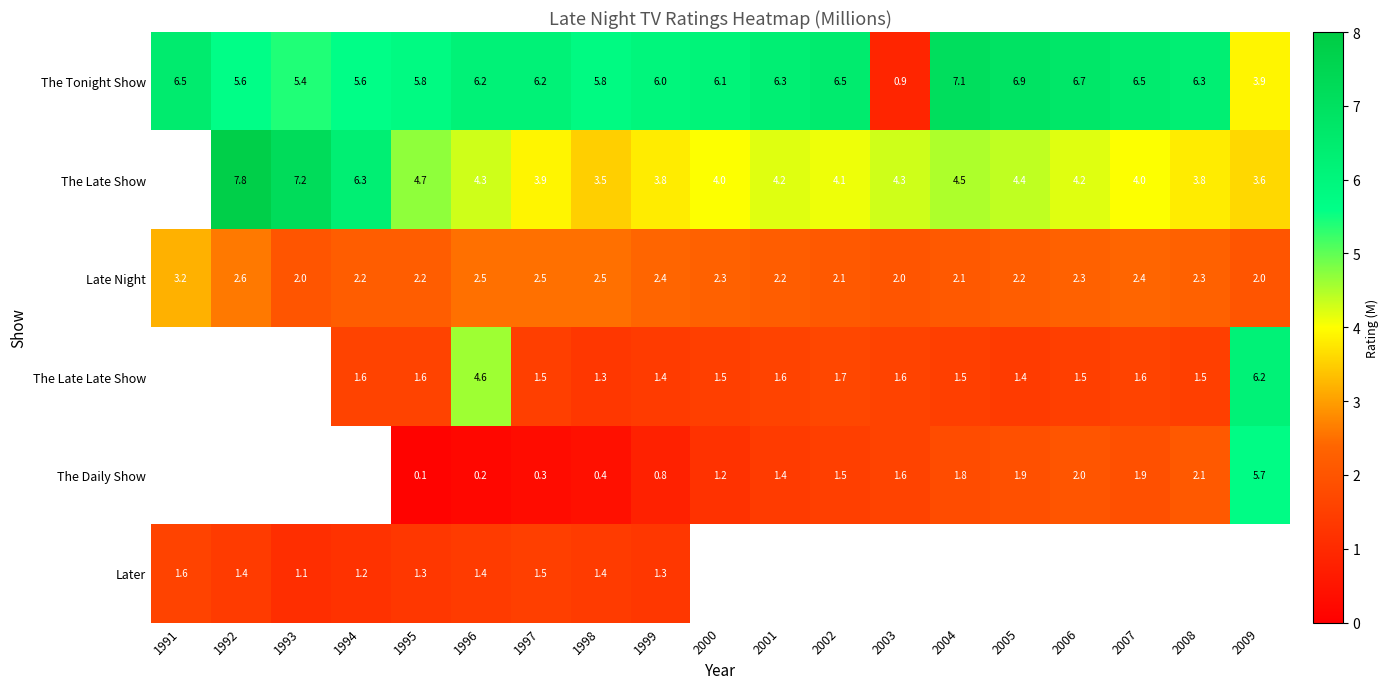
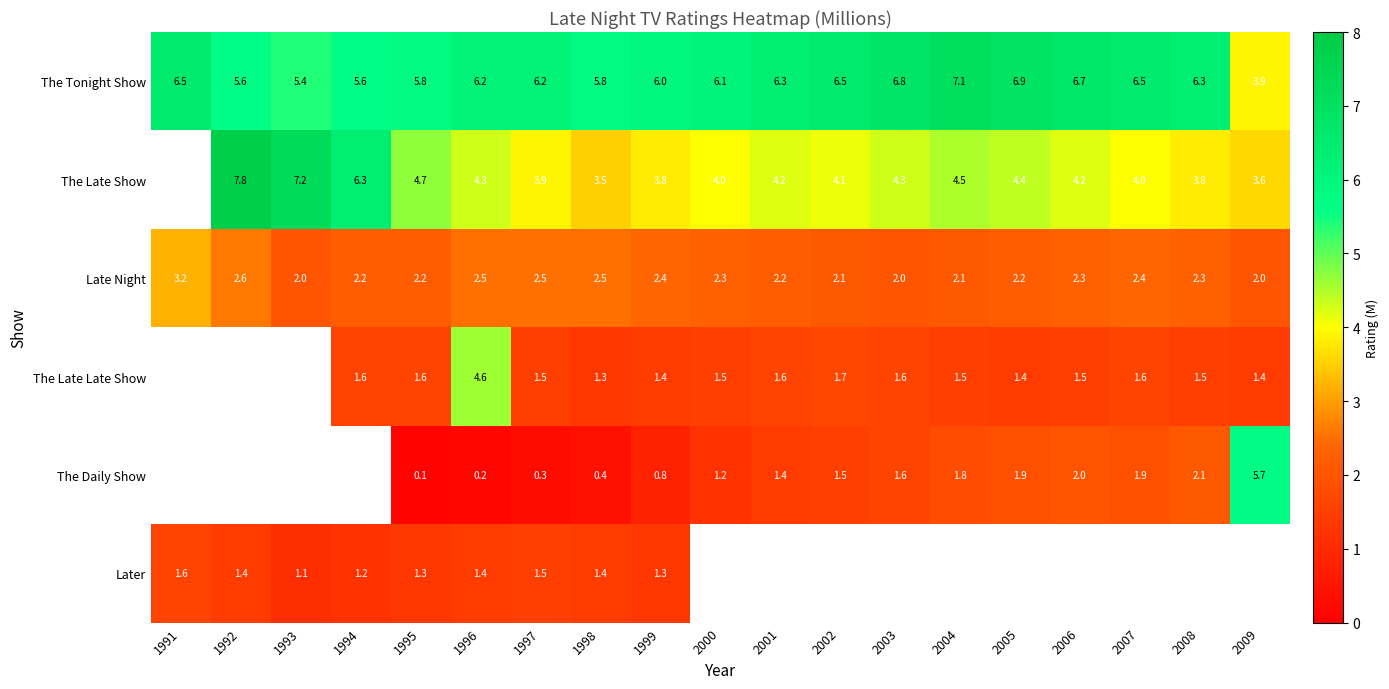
The Tonight Show, 2003: 0.9 -> 6.8
The Late Late Show, 2009: 6.2 -> 1.4
